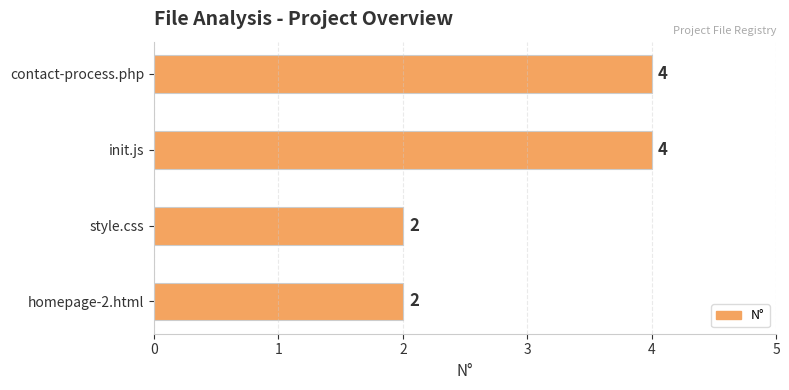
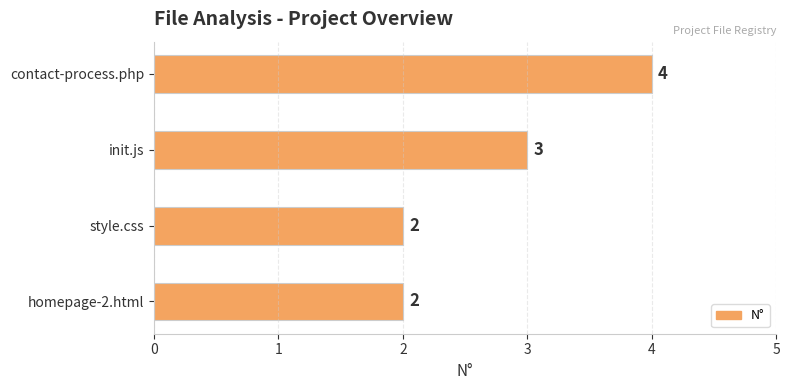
init.js: 4 -> 3
